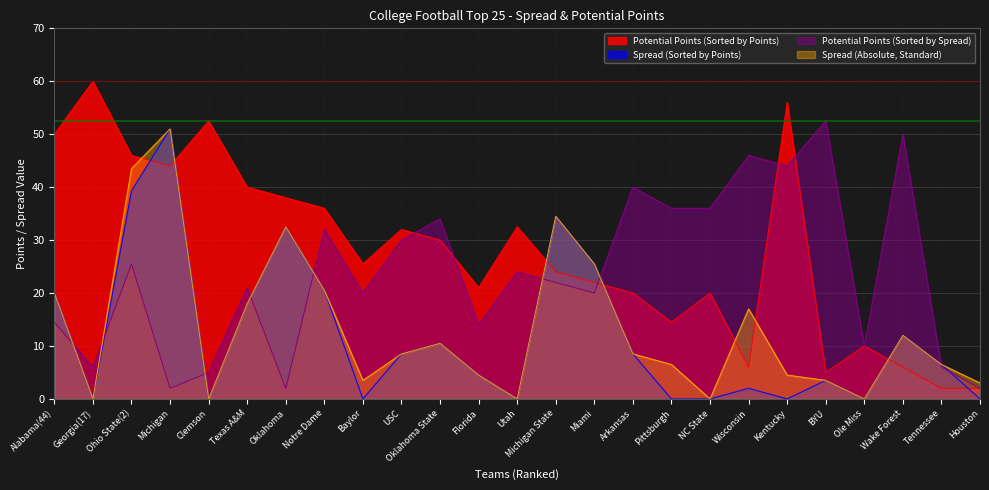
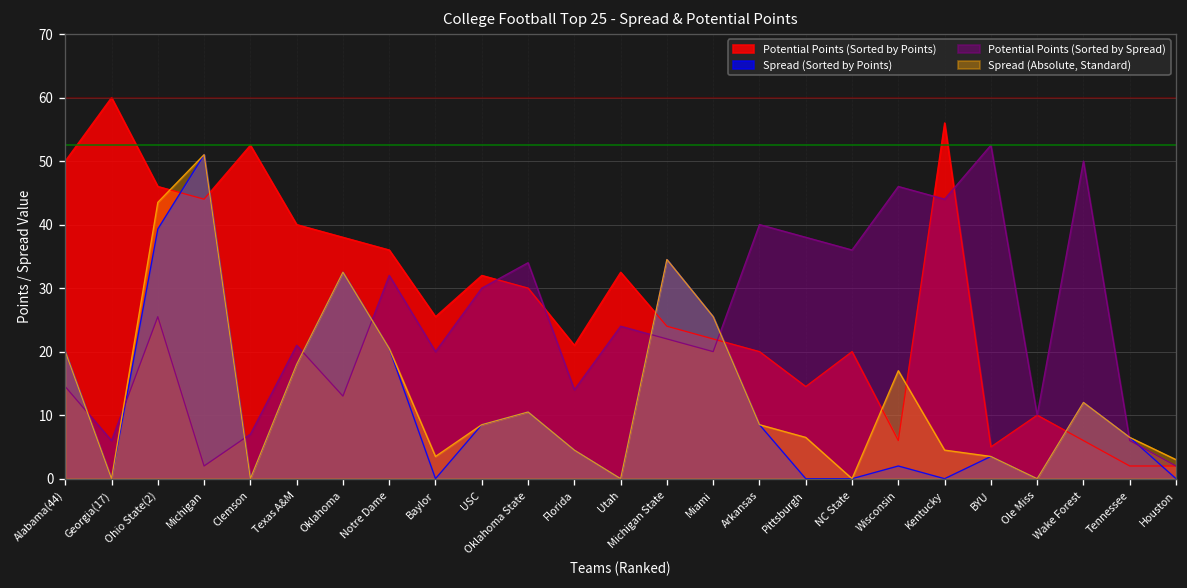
Potential Points (Sorted by Spread), Clemson: 5 -> 7
Potential Points (Sorted by Spread), Oklahoma: 2 -> 13
Potential Points (Sorted by Spread), Pittsburgh: 36 -> 38
